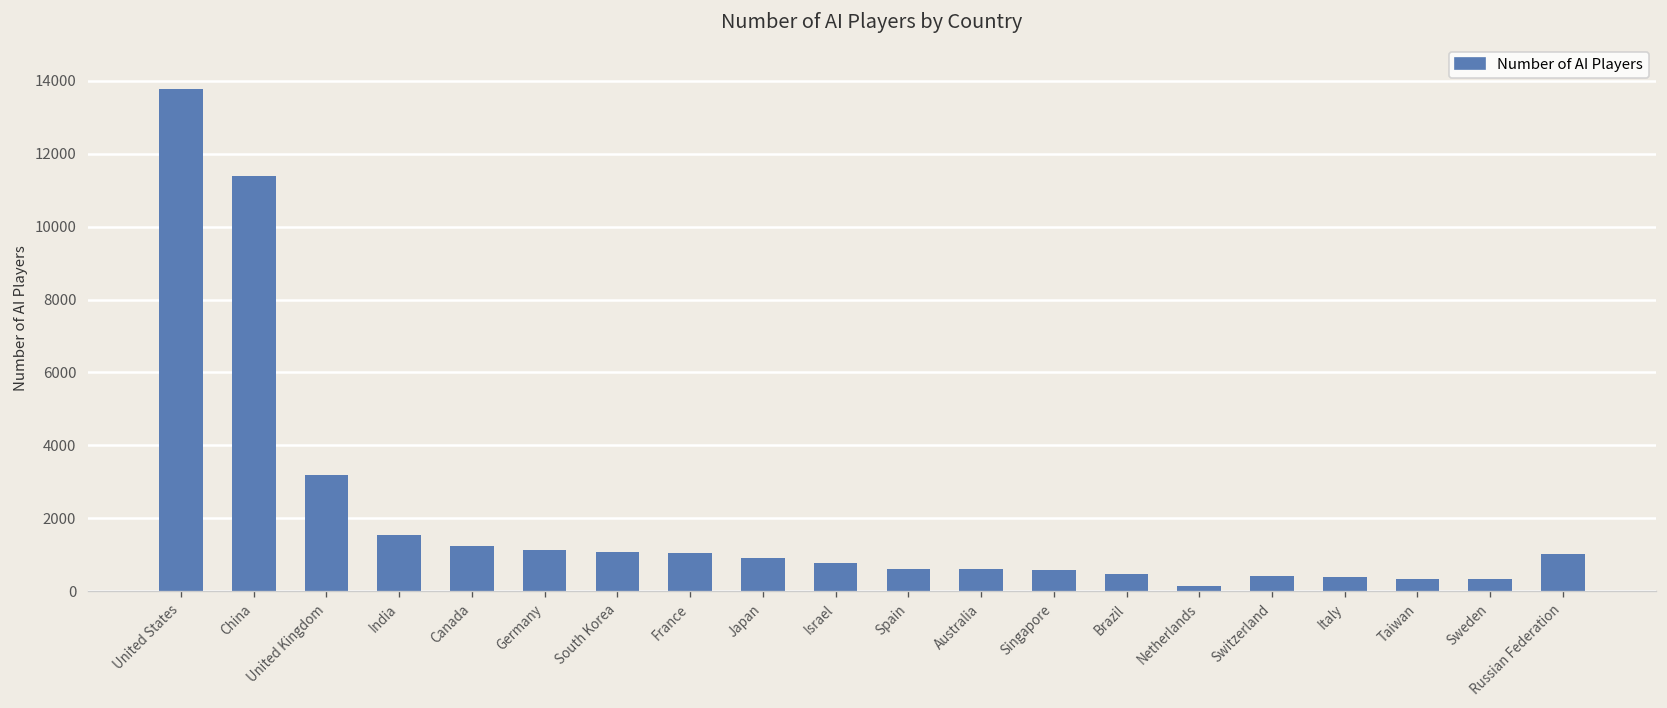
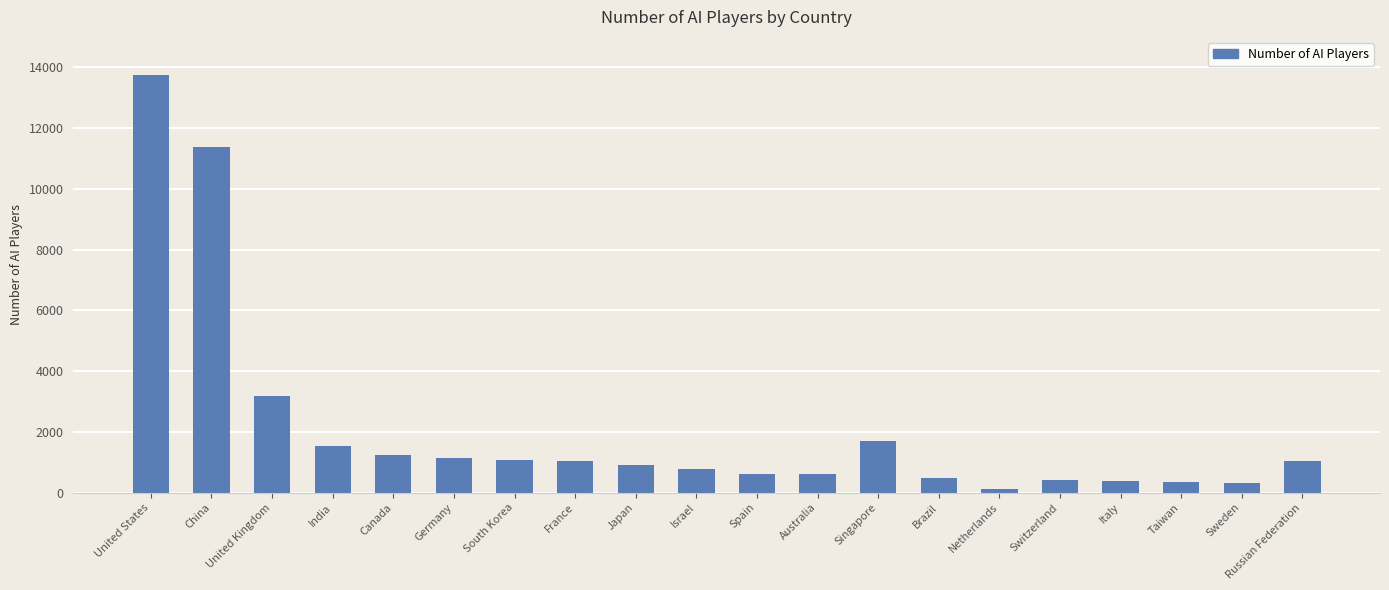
Singapore: 600 -> 1700
